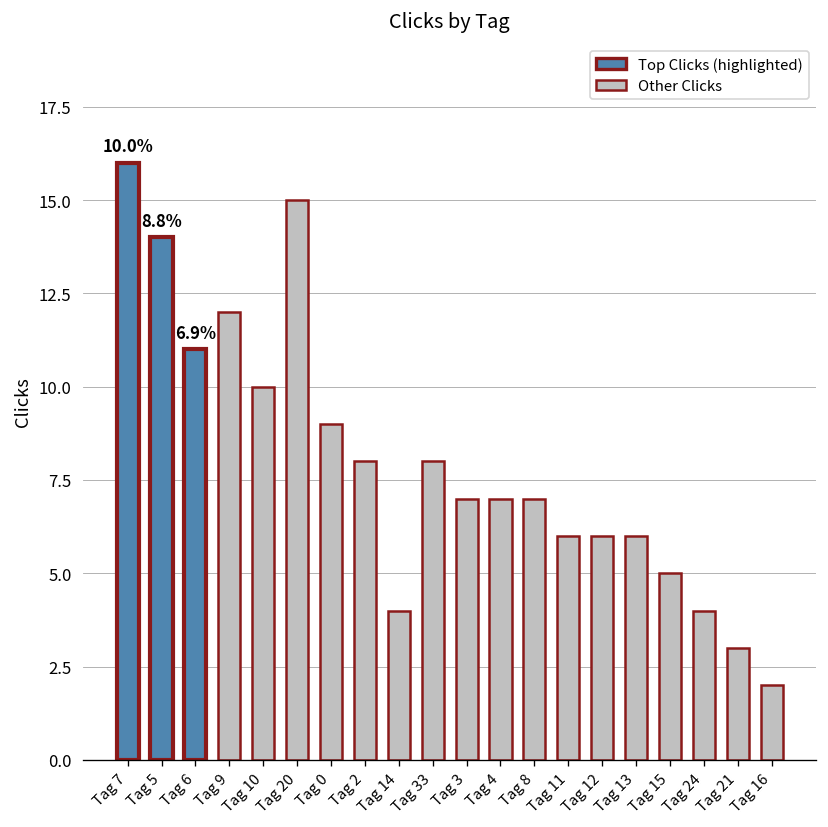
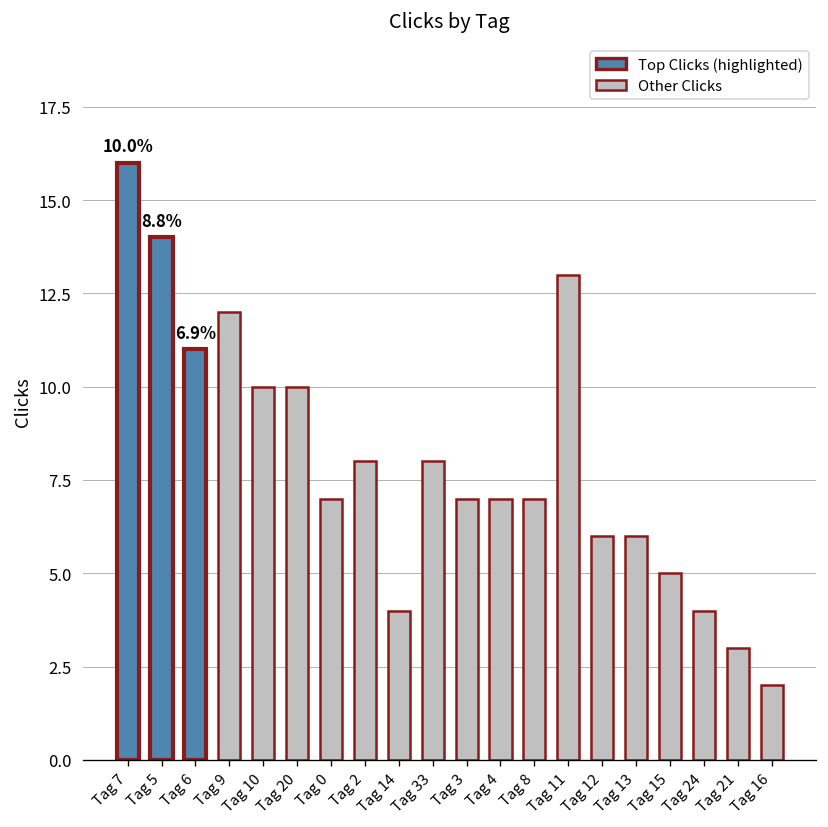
Tag 20: 15 -> 10
Tag 0: 9 -> 7
Tag 11: 6 -> 13
